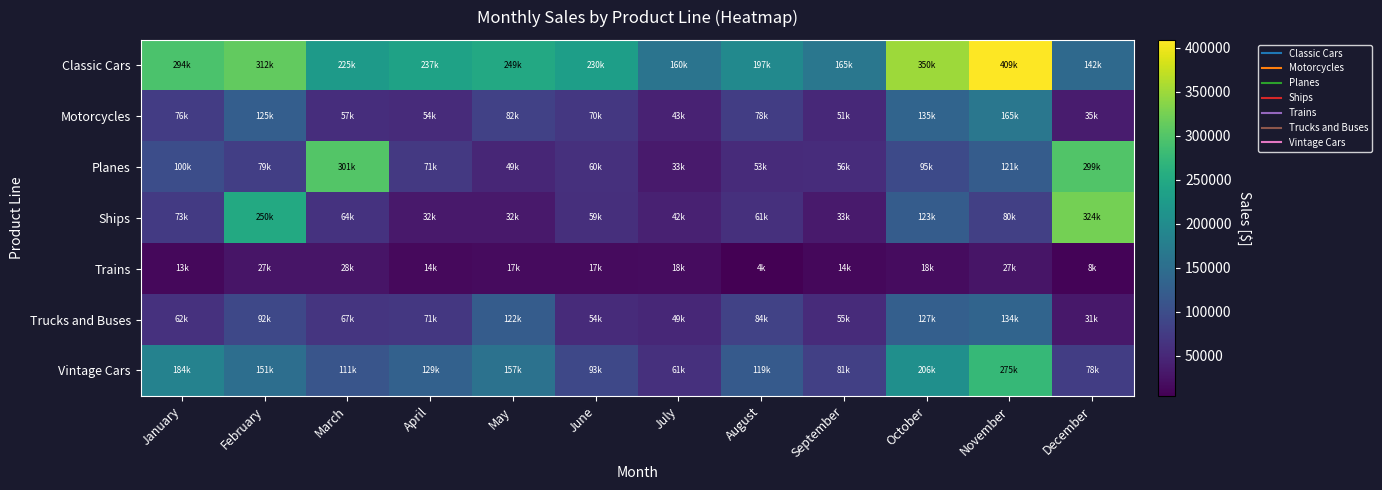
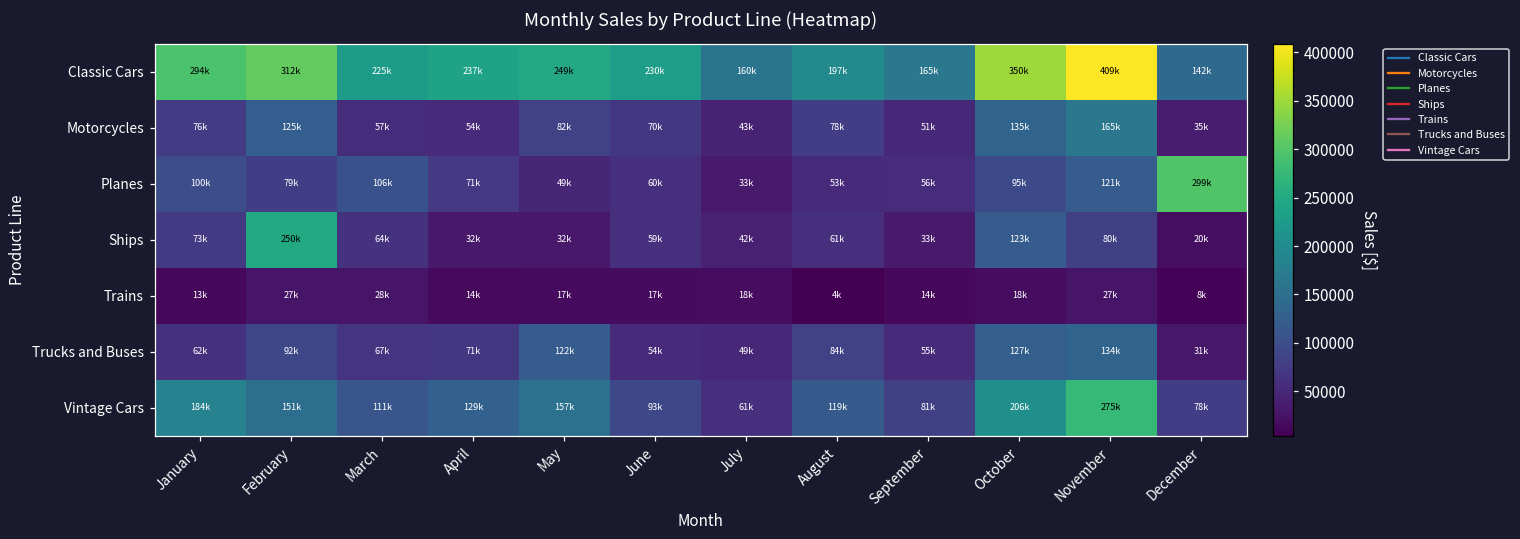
Planes, March: 301k -> 106k
Ships, December: 324k -> 20k
